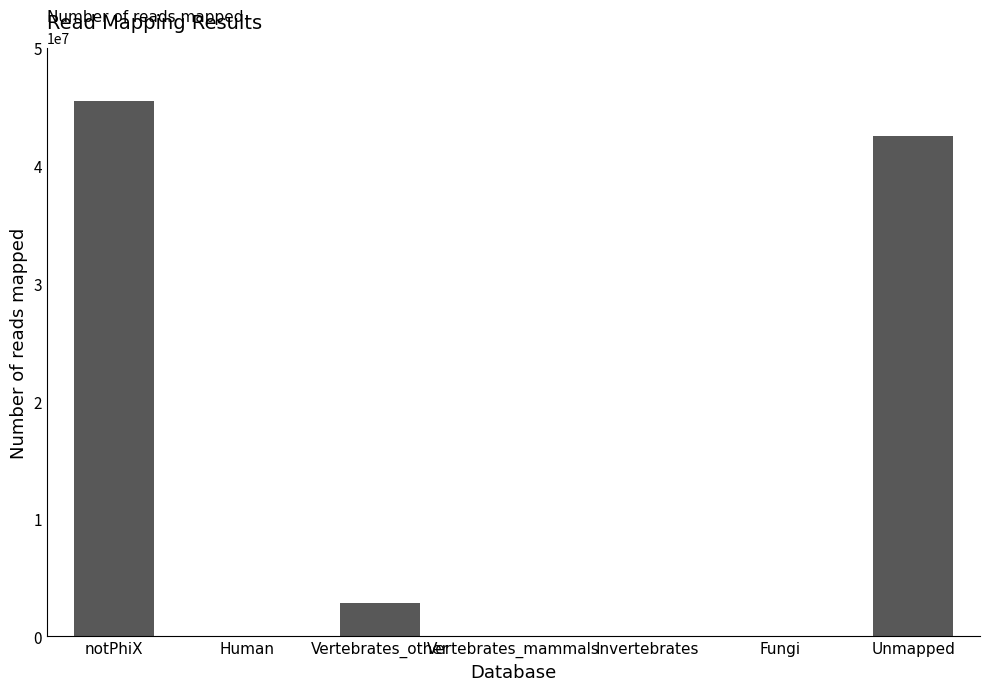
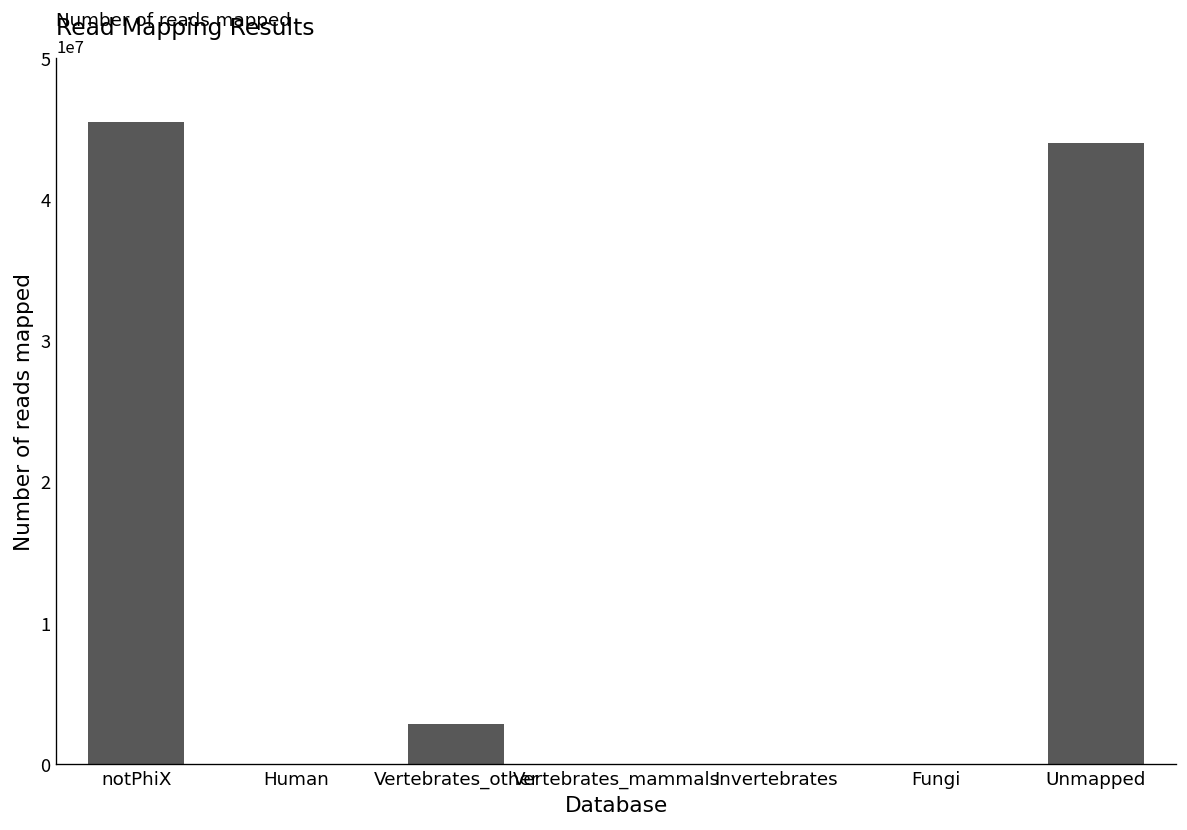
Unmapped: 42500000 -> 44000000
